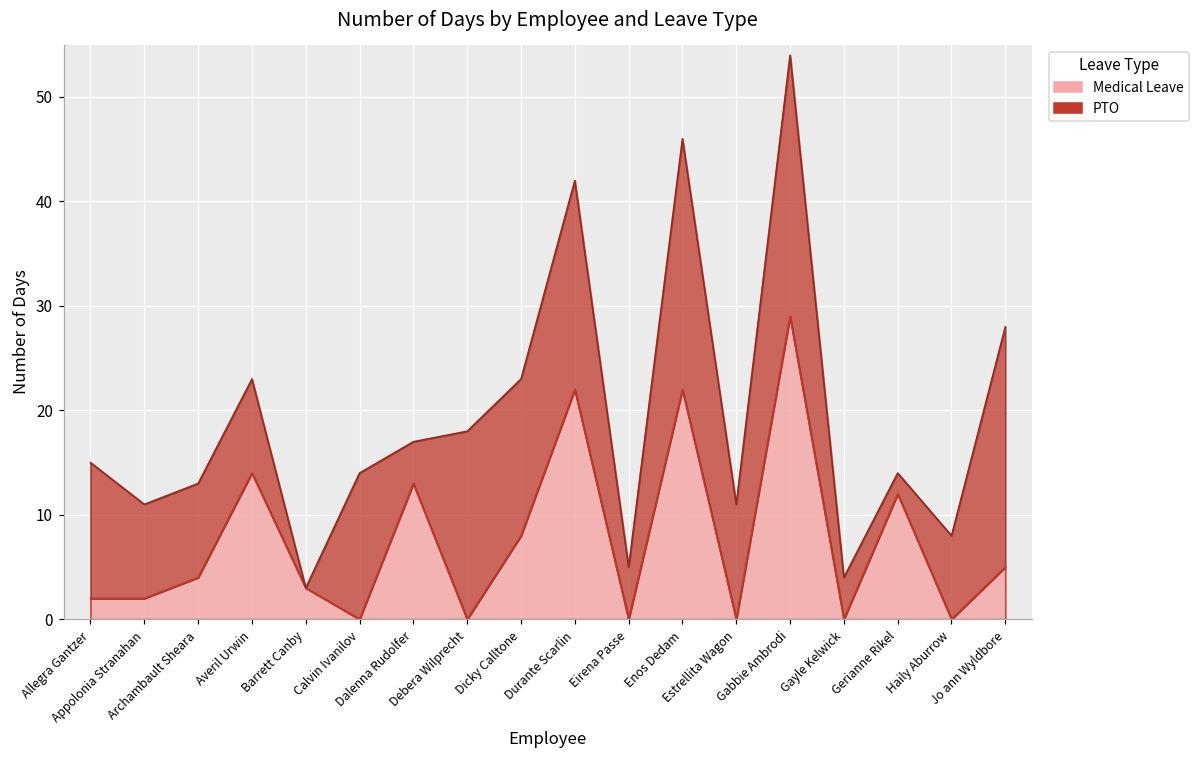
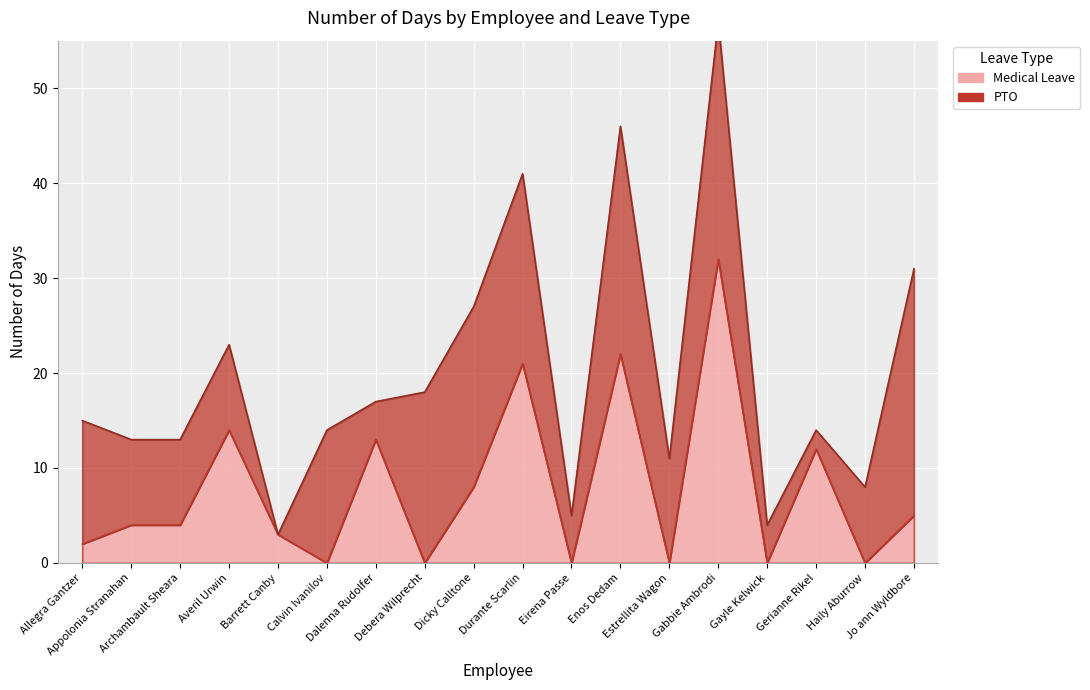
Medical Leave, Appolonia Stranahan: 2 -> 4
PTO, Dicky Calltone: 15 -> 19
Medical Leave, Durante Scarlin: 22 -> 21
Medical Leave, Gabbie Ambrodi: 29 -> 32
PTO, Jo ann Wyldbore: 23 -> 26
